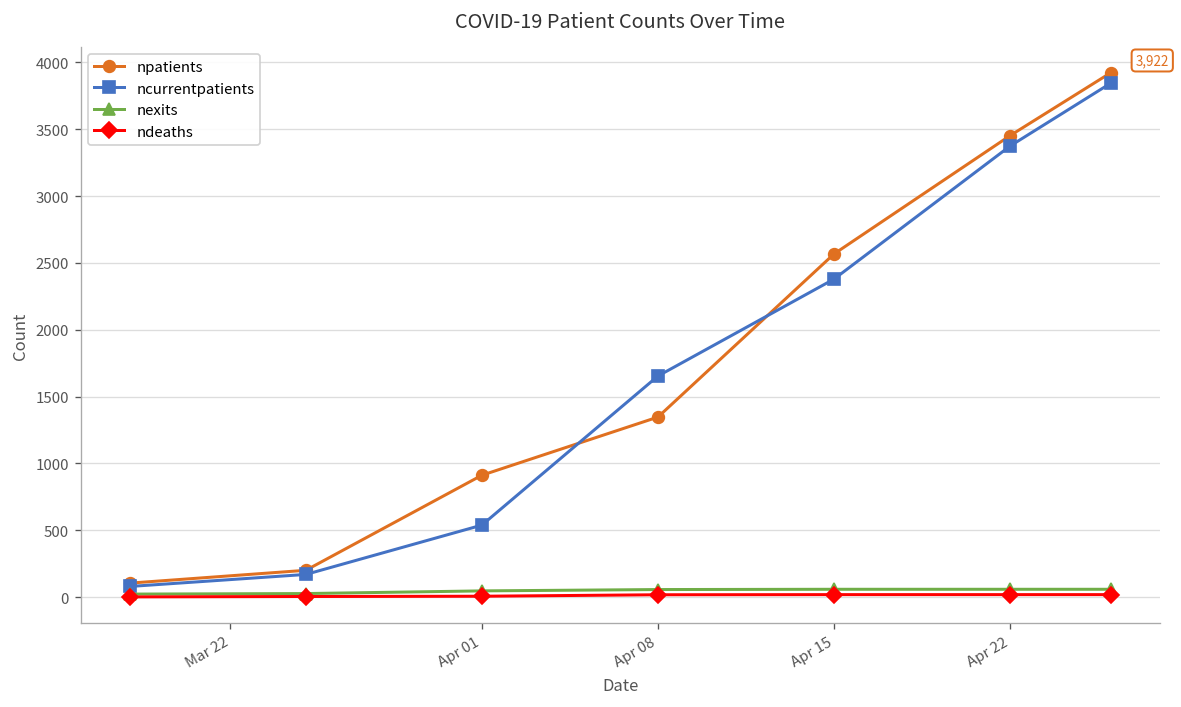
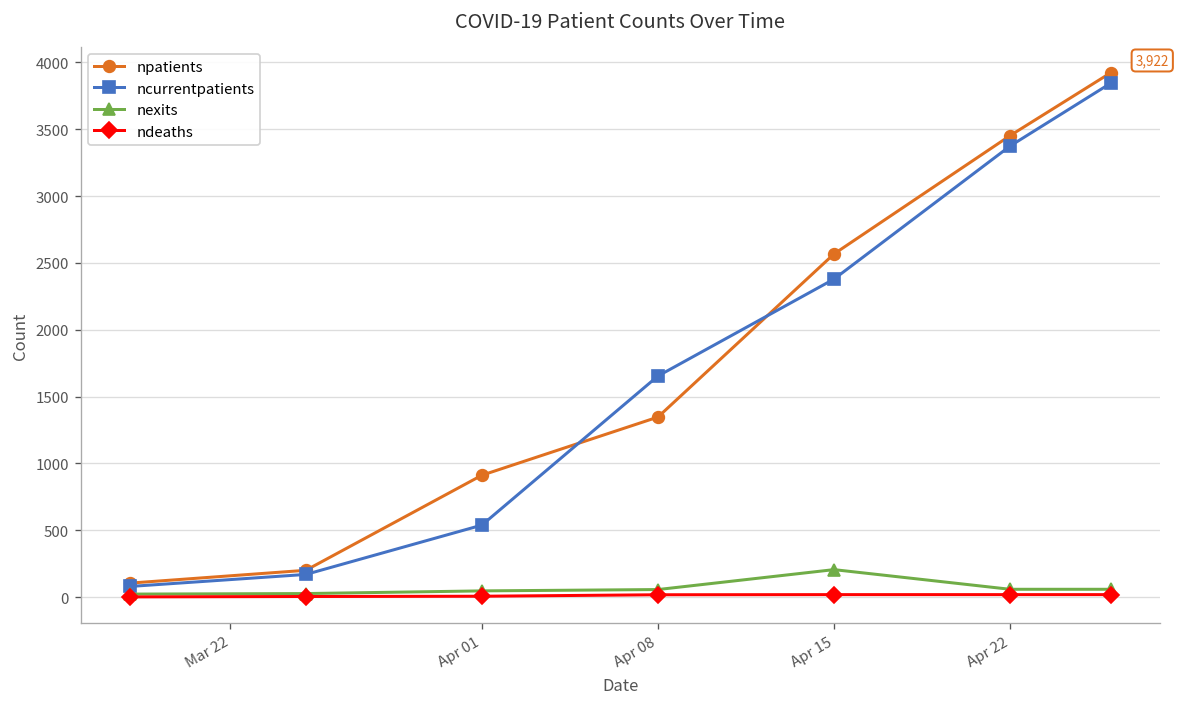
nexits, Apr 15: 60 -> 210
